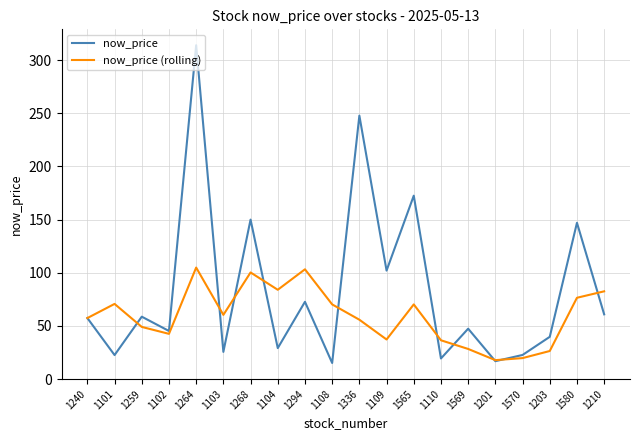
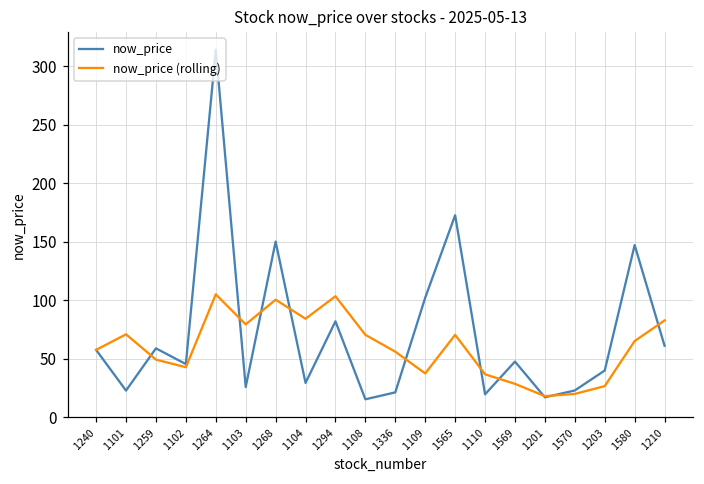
now_price (rolling), 1103: 60 -> 79
now_price, 1294: 73 -> 82
now_price, 1336: 248 -> 21
now_price (rolling), 1580: 76 -> 65
